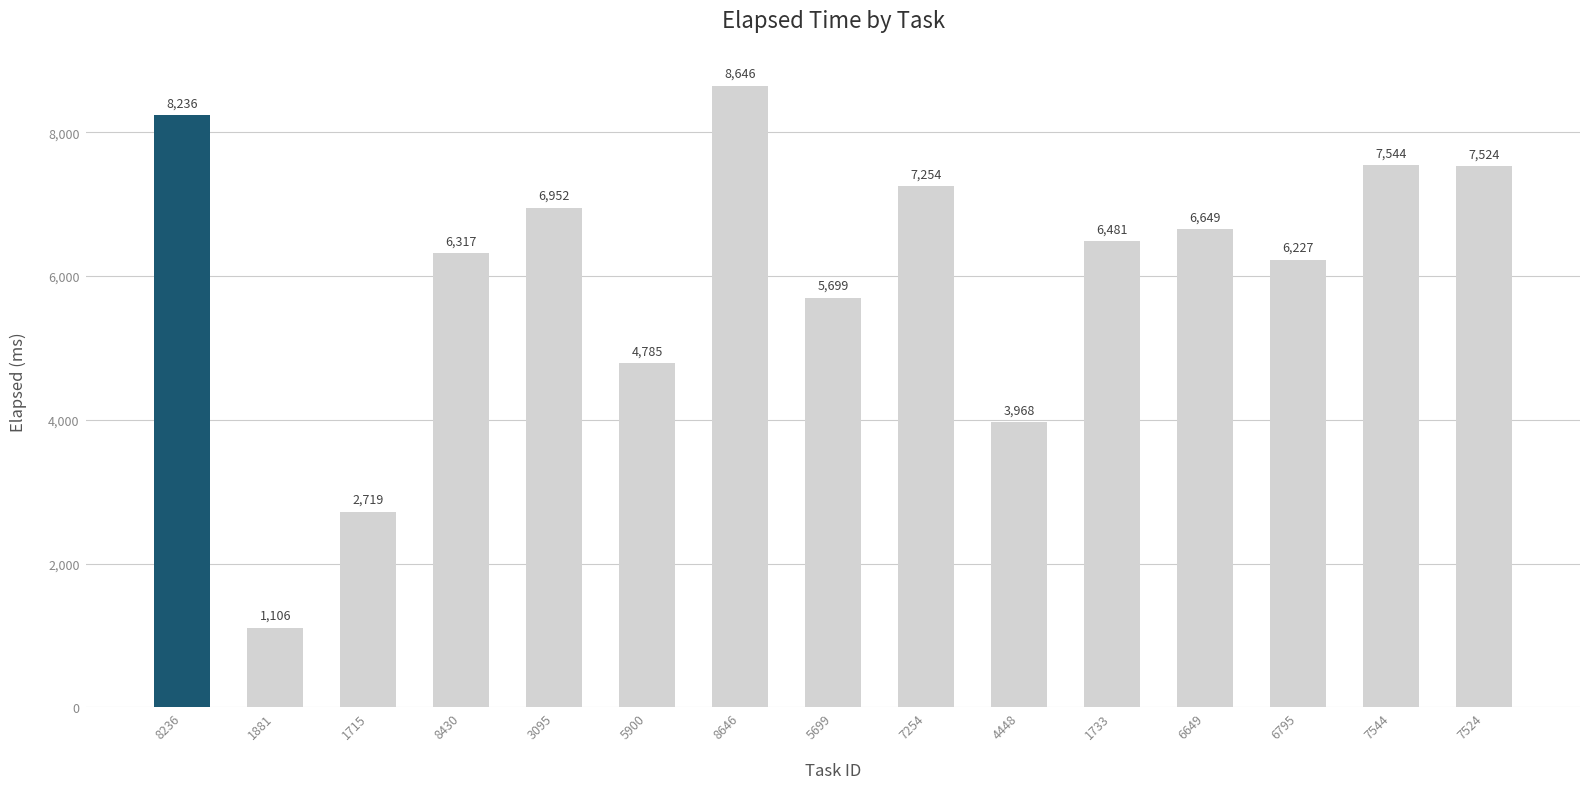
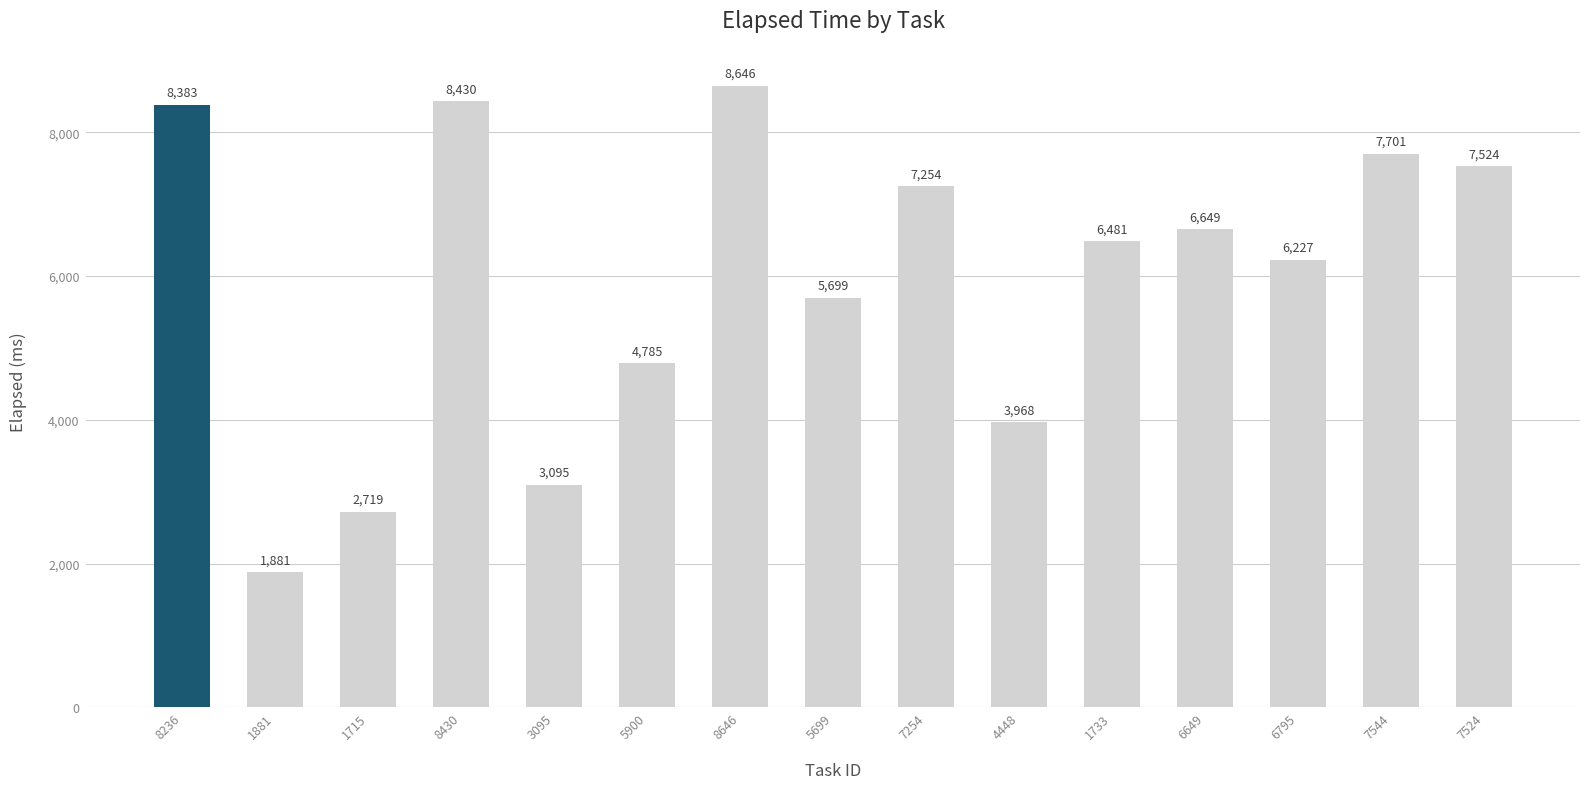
8236: 8,236 -> 8,383
1881: 1,106 -> 1,881
8430: 6,317 -> 8,430
3095: 6,952 -> 3,095
7544: 7,544 -> 7,701
